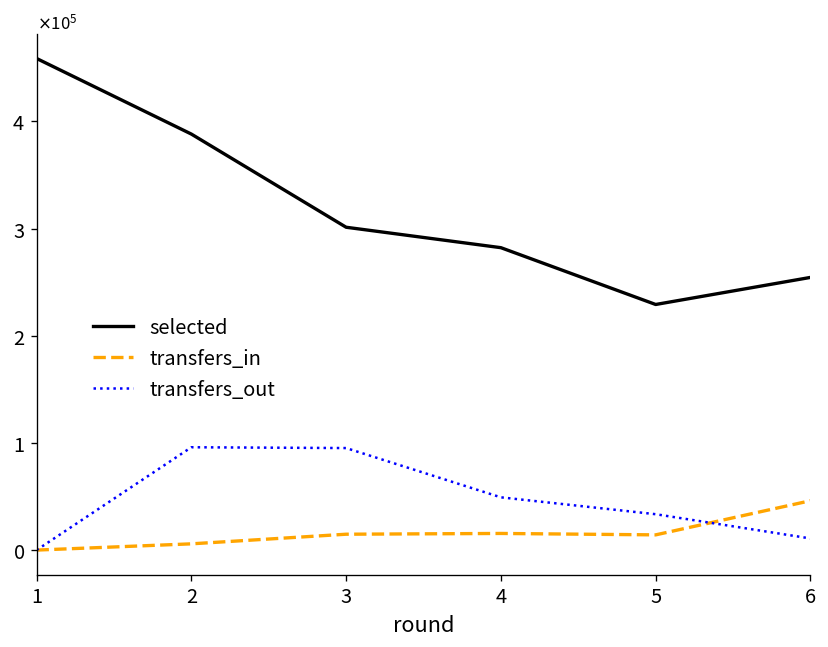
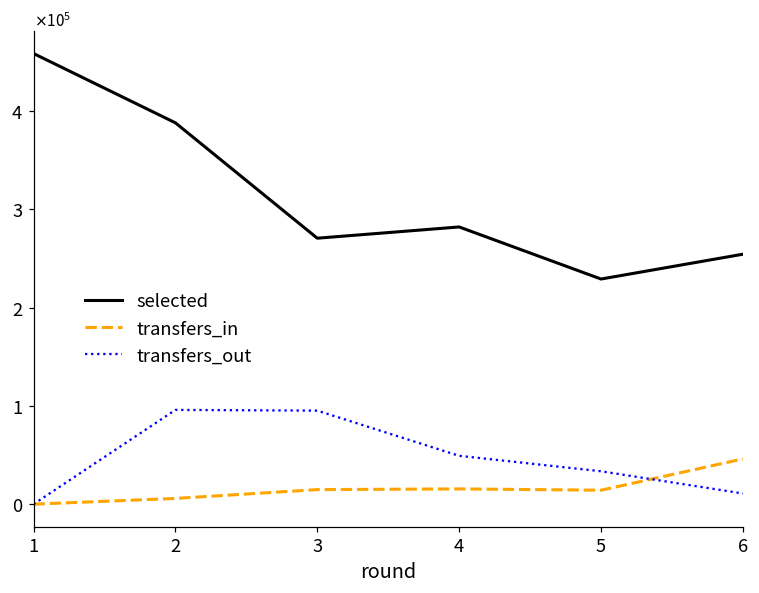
selected, 3: 300000 -> 270000
